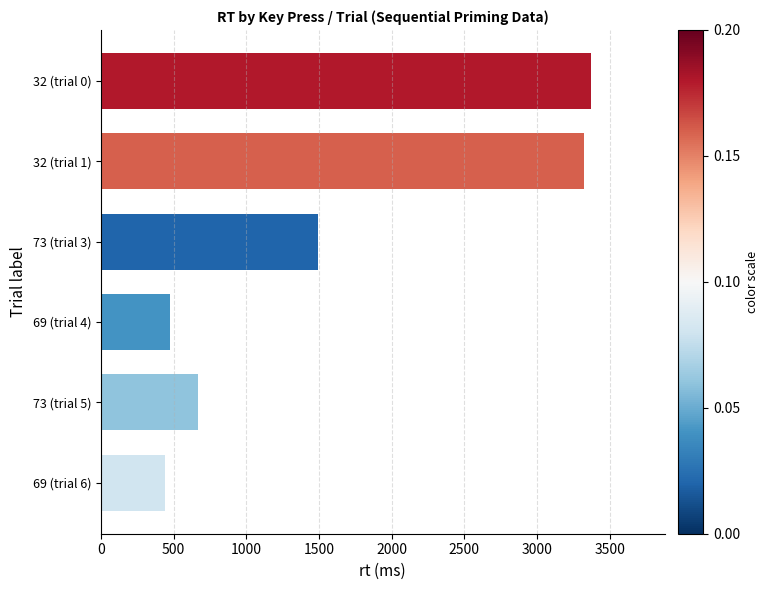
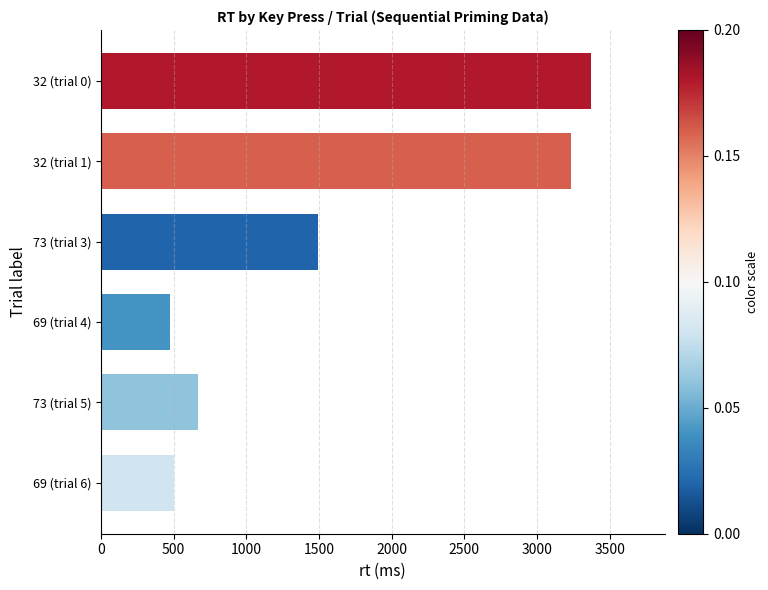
32 (trial 1): 3330 -> 3230
69 (trial 6): 440 -> 500
